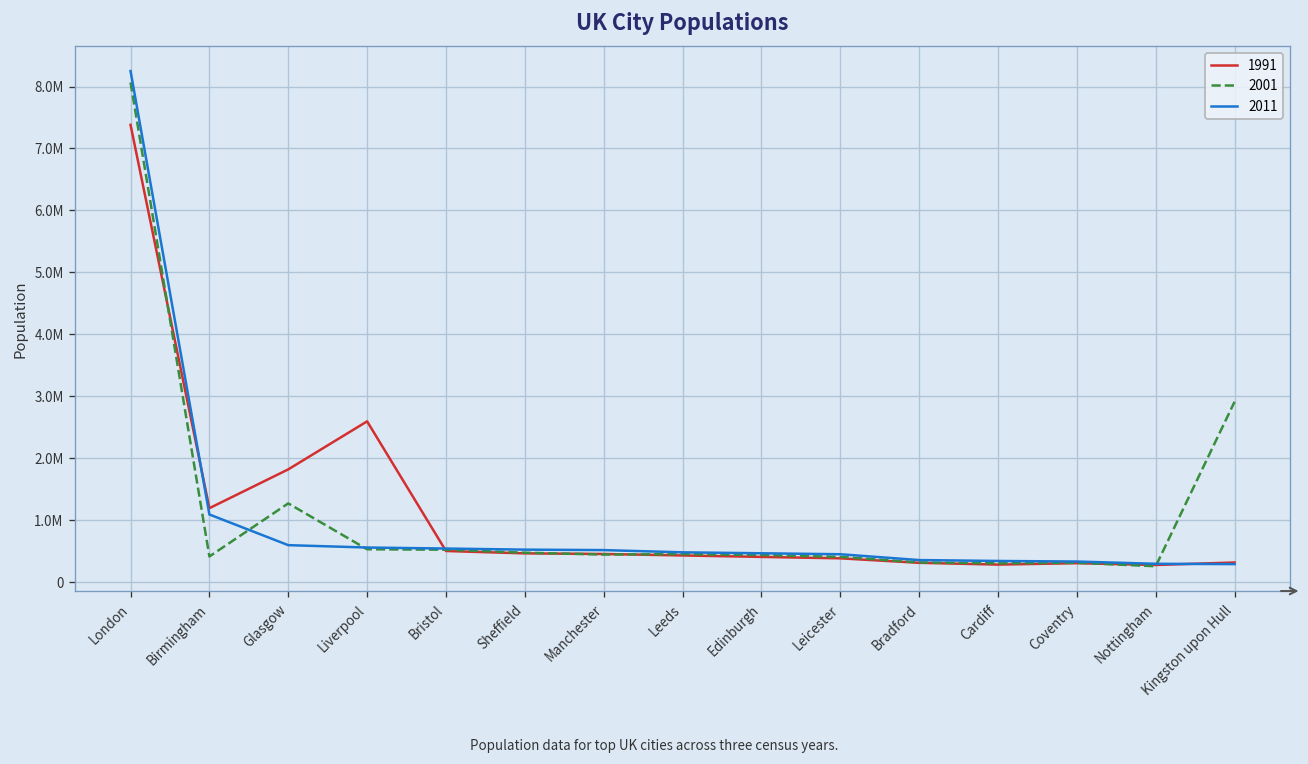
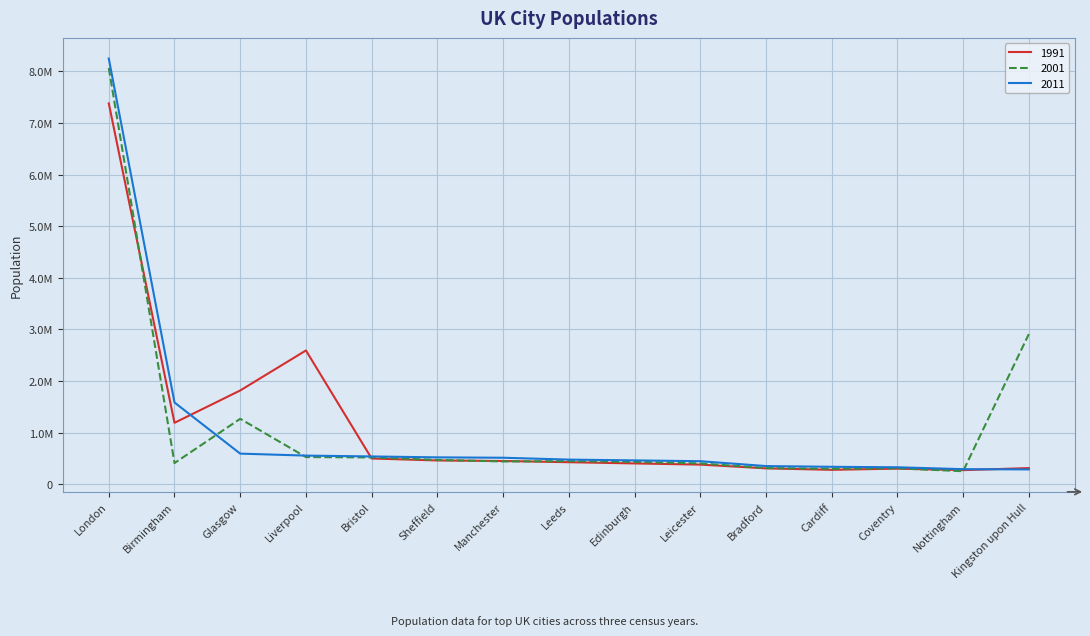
2011, Birmingham: 1100000 -> 1600000
